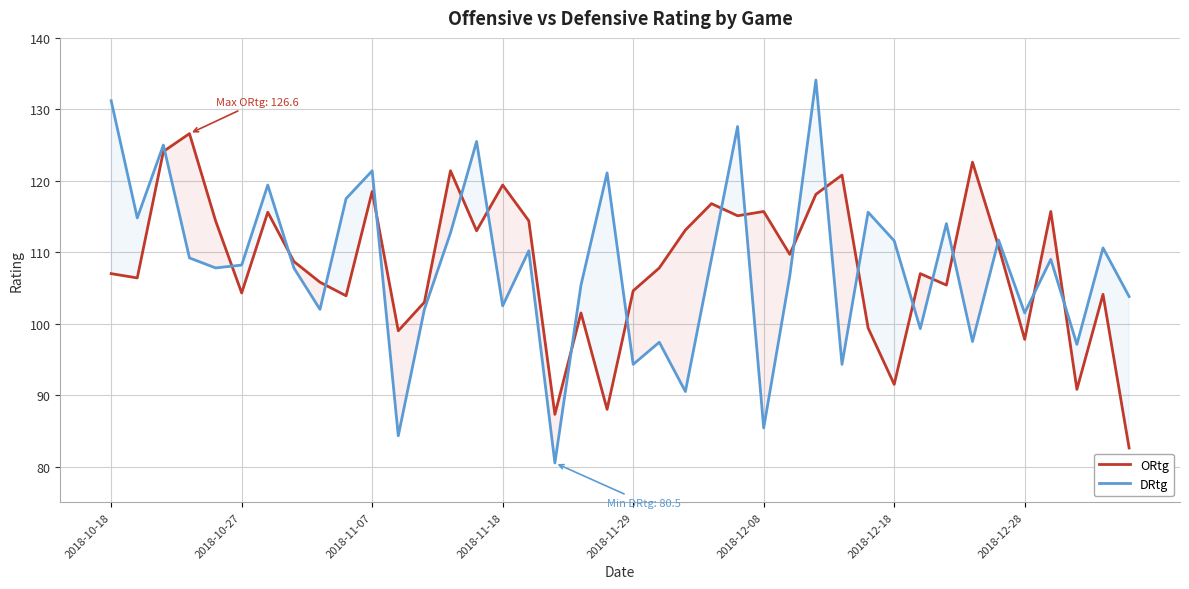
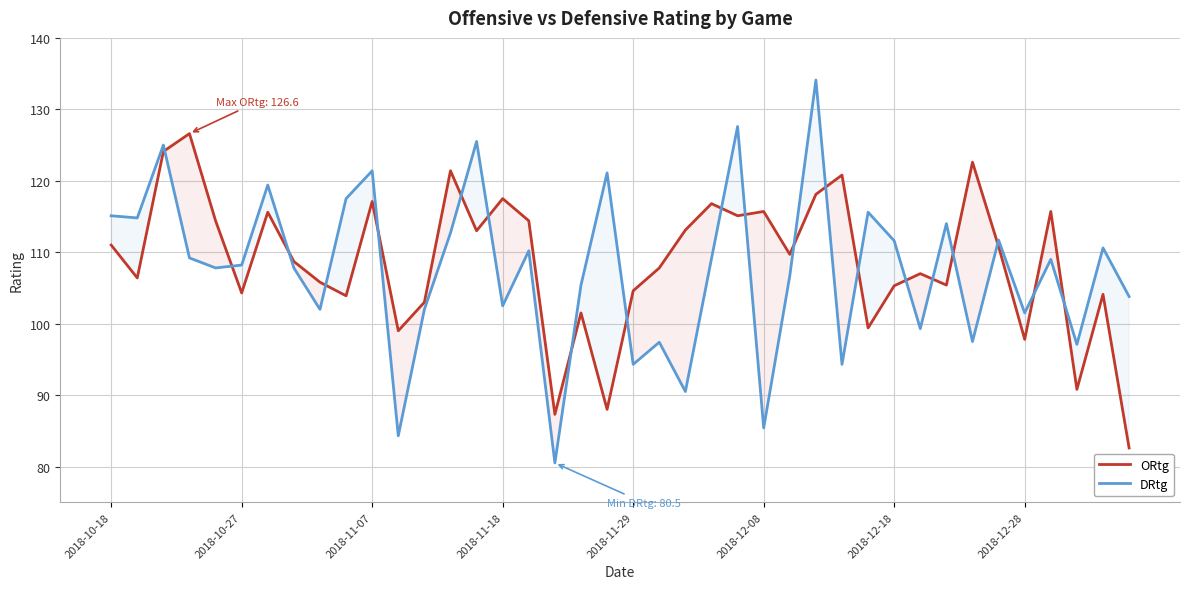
ORtg, 2018-10-18: 107 -> 111
DRtg, 2018-10-18: 131 -> 115
ORtg, 2018-11-07: 119 -> 117
ORtg, 2018-11-18: 119 -> 118
ORtg, 2018-12-18: 92 -> 105
